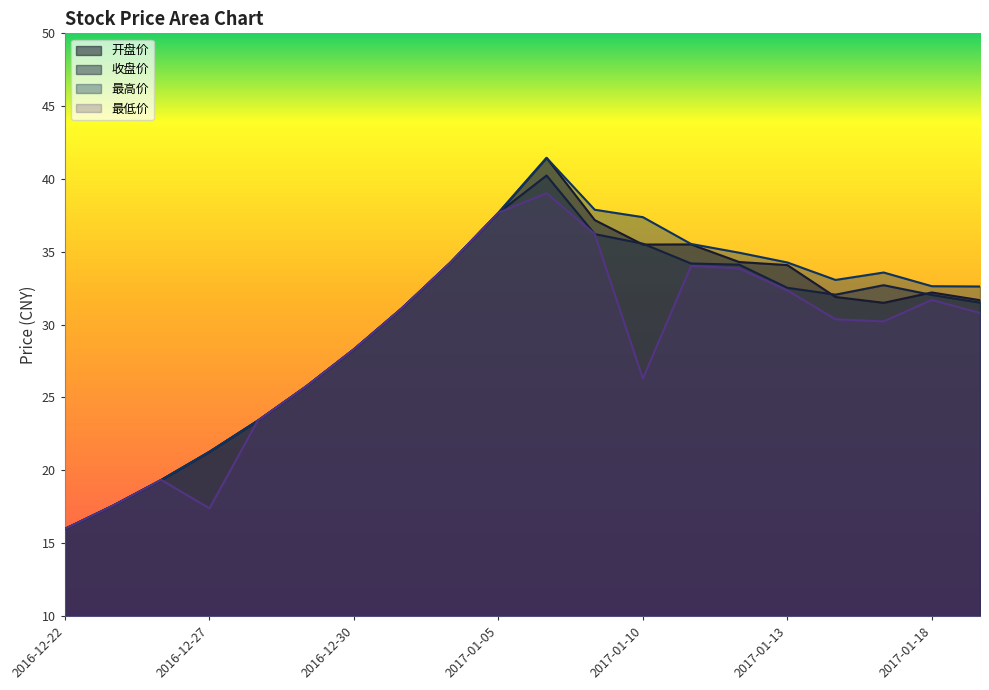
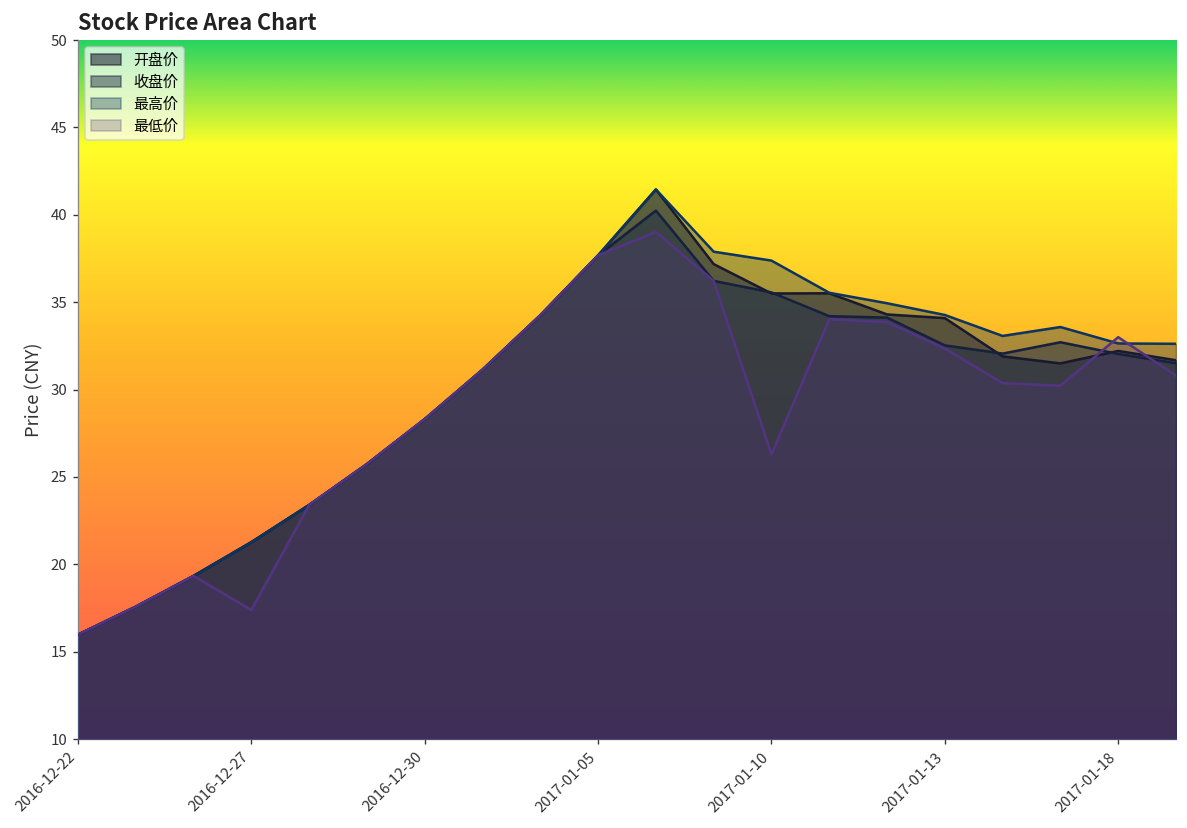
最低价, 2017-01-18: 31.7 -> 33.0
